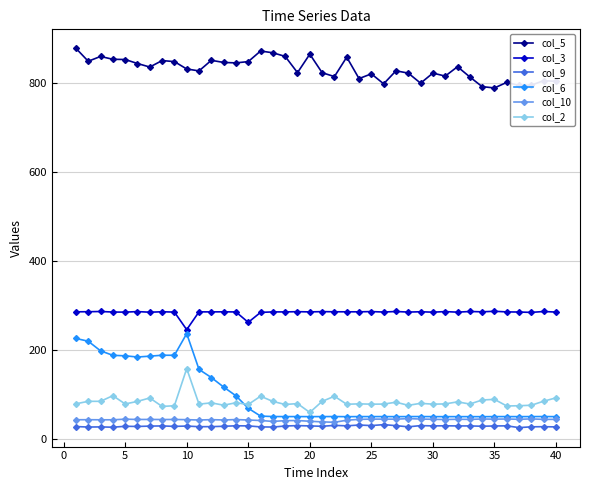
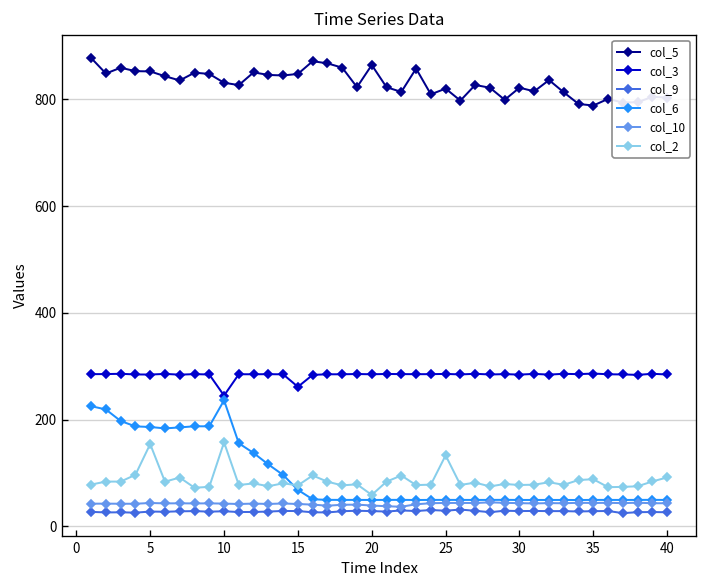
col_2, 5: 80 -> 150
col_2, 25: 80 -> 130
